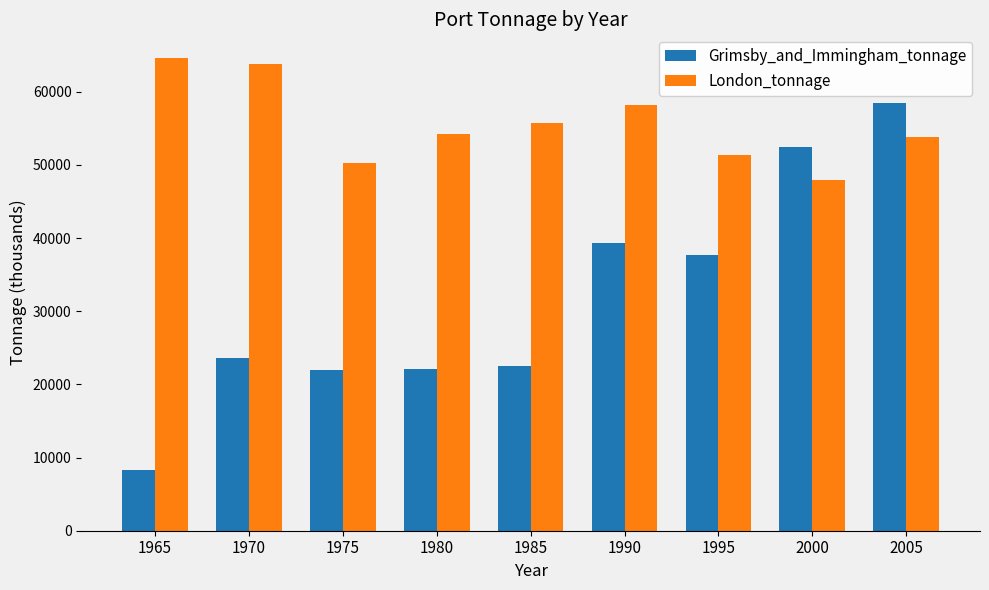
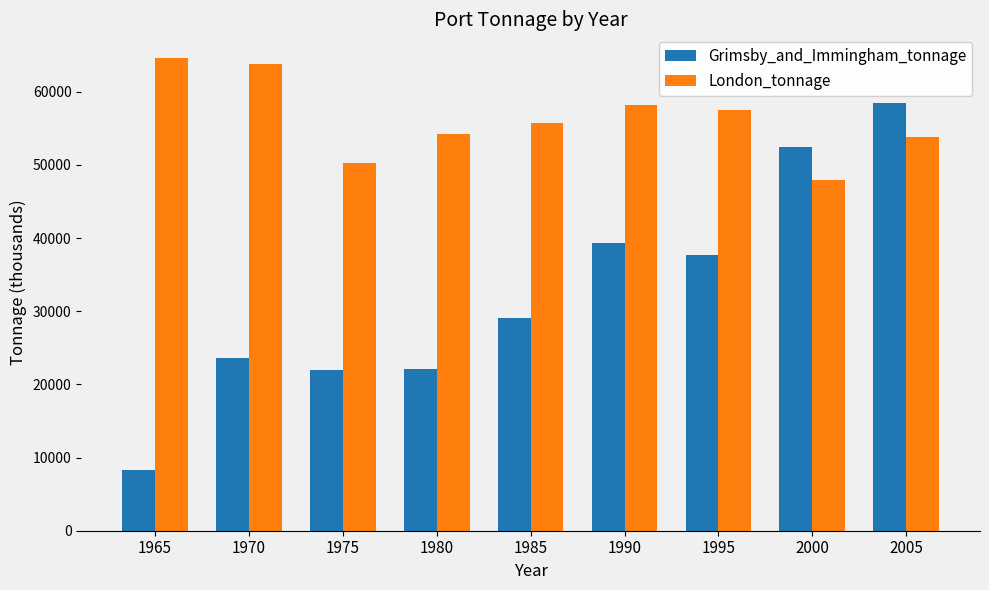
Grimsby_and_Immingham_tonnage, 1985: 22000 -> 29000
London_tonnage, 1995: 51000 -> 57000
